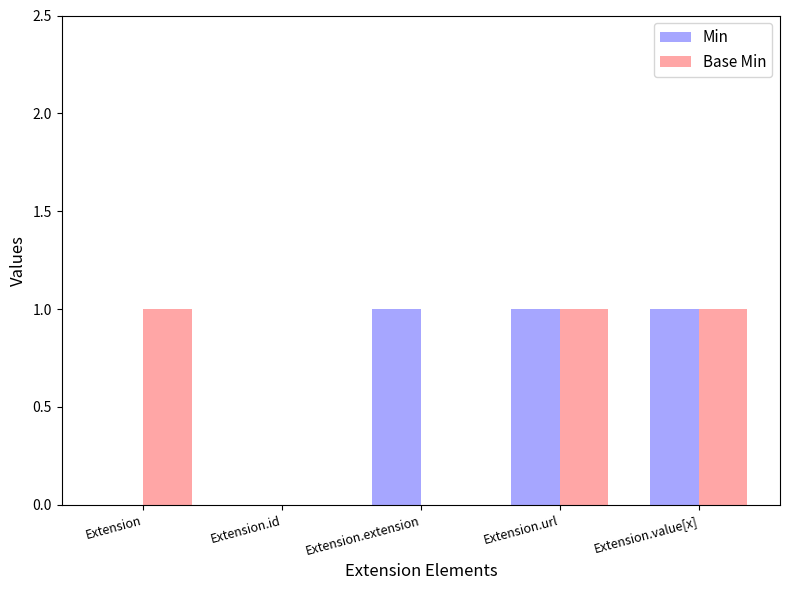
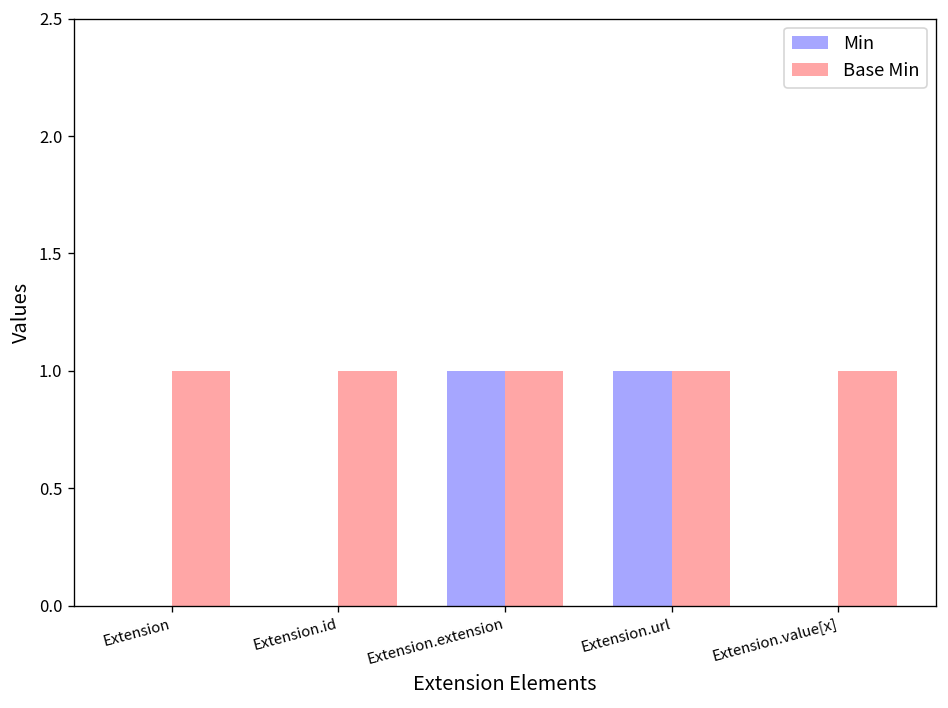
Base Min, Extension.id: 0 -> 1
Base Min, Extension.extension: 0 -> 1
Min, Extension.value[x]: 1 -> 0
